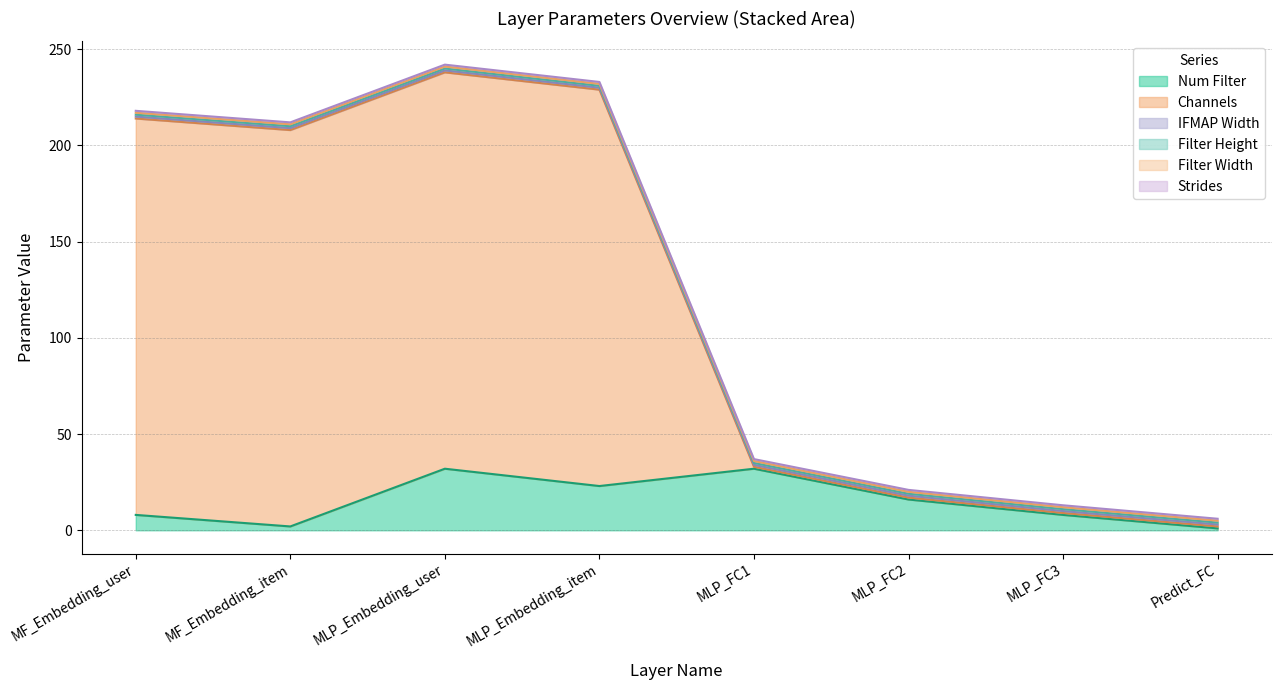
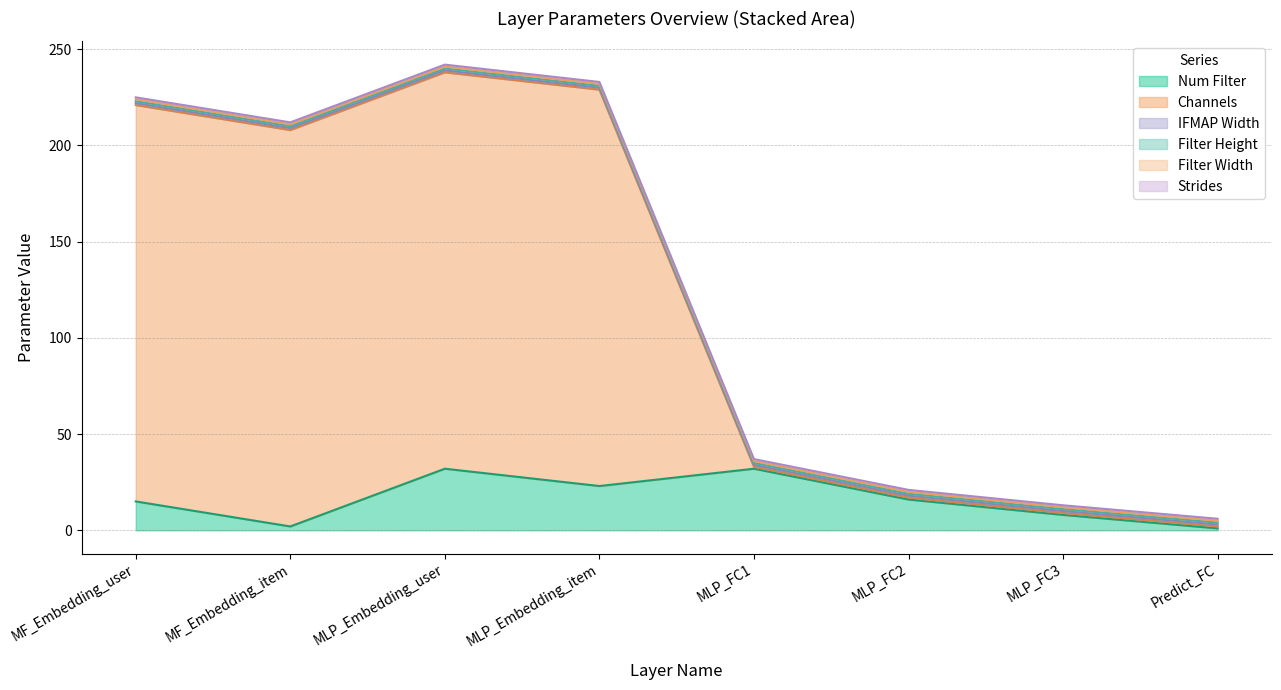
Num Filter, MF_Embedding_user: 8 -> 15
